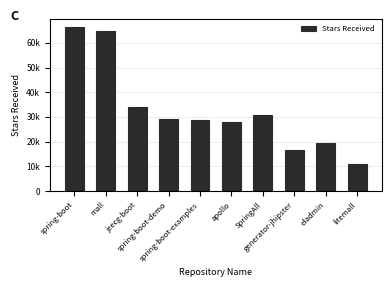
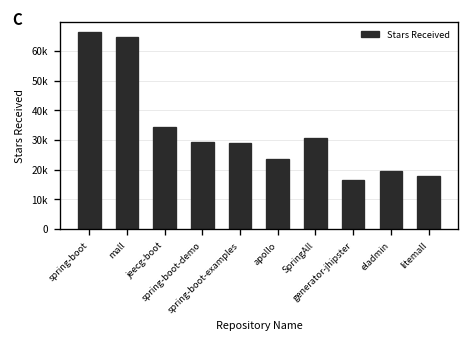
apollo: 28000 -> 24000
litemall: 11000 -> 18000
